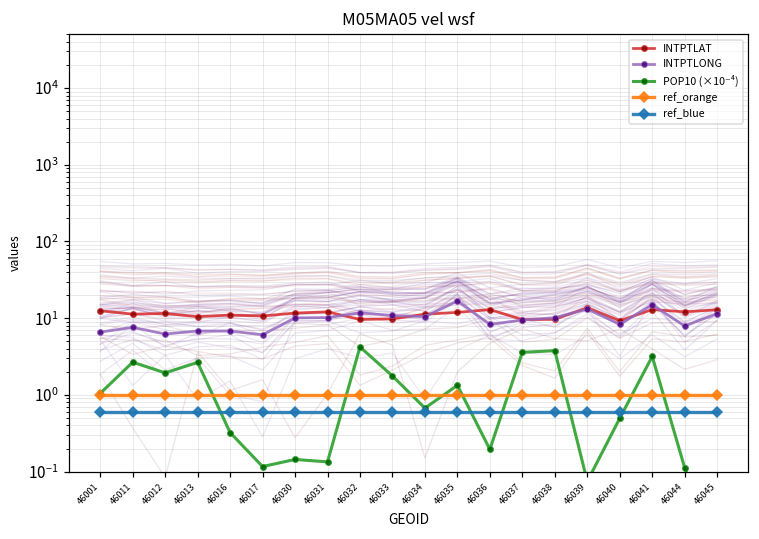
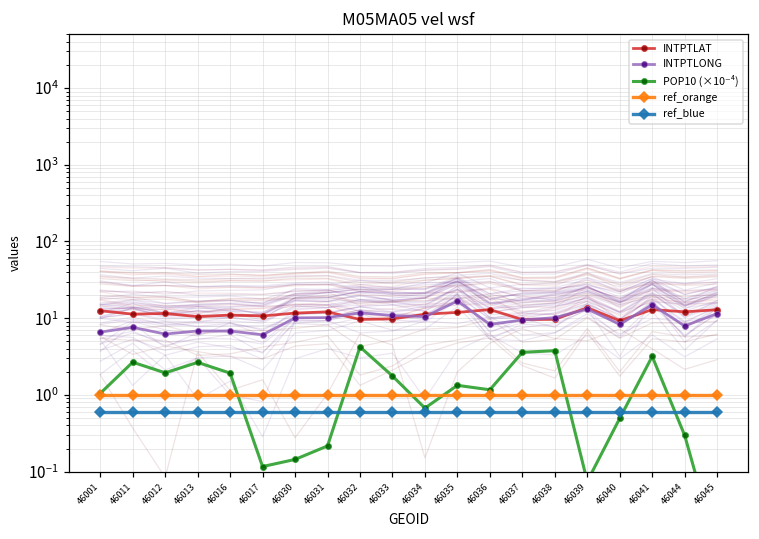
POP10 (×10⁻⁴), 46016: 0.3 -> 1.9
POP10 (×10⁻⁴), 46031: 0.13 -> 0.22
POP10 (×10⁻⁴), 46036: 0.20 -> 1.2
POP10 (×10⁻⁴), 46044: 0.11 -> 0.30
